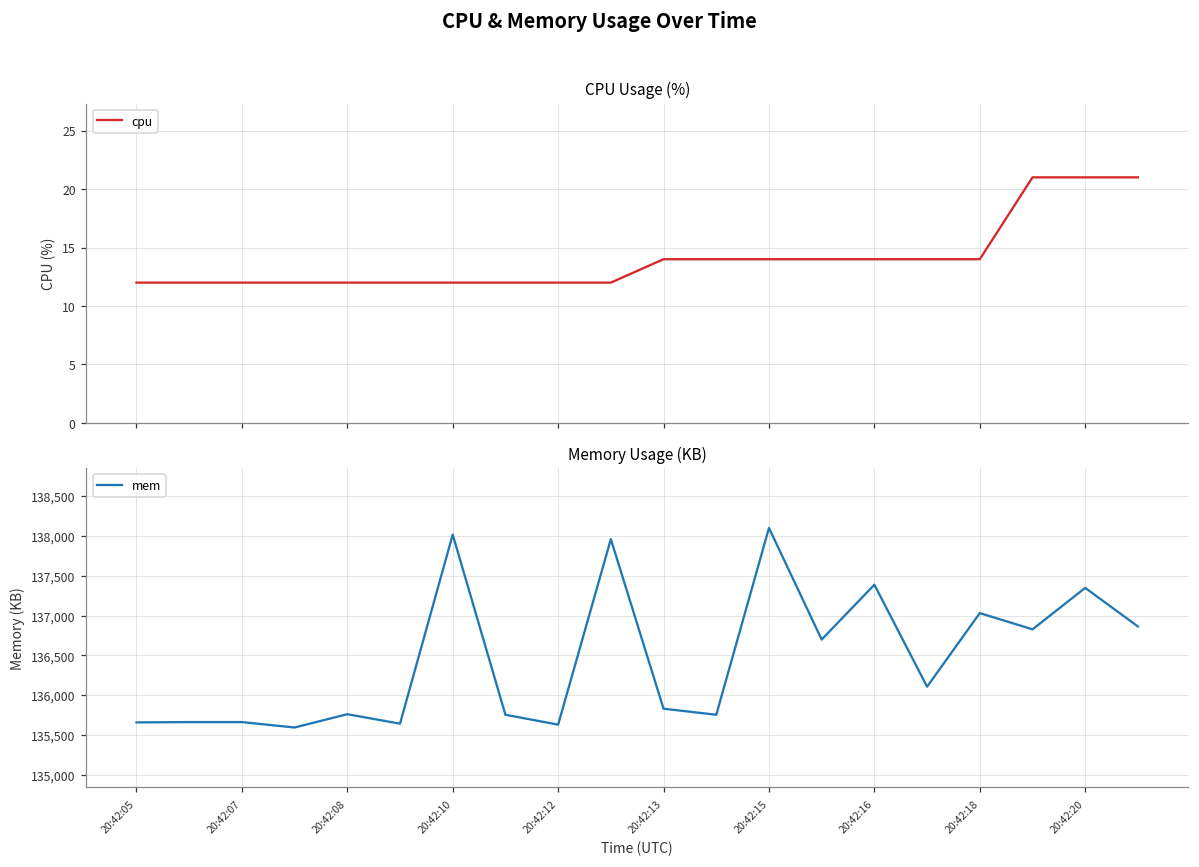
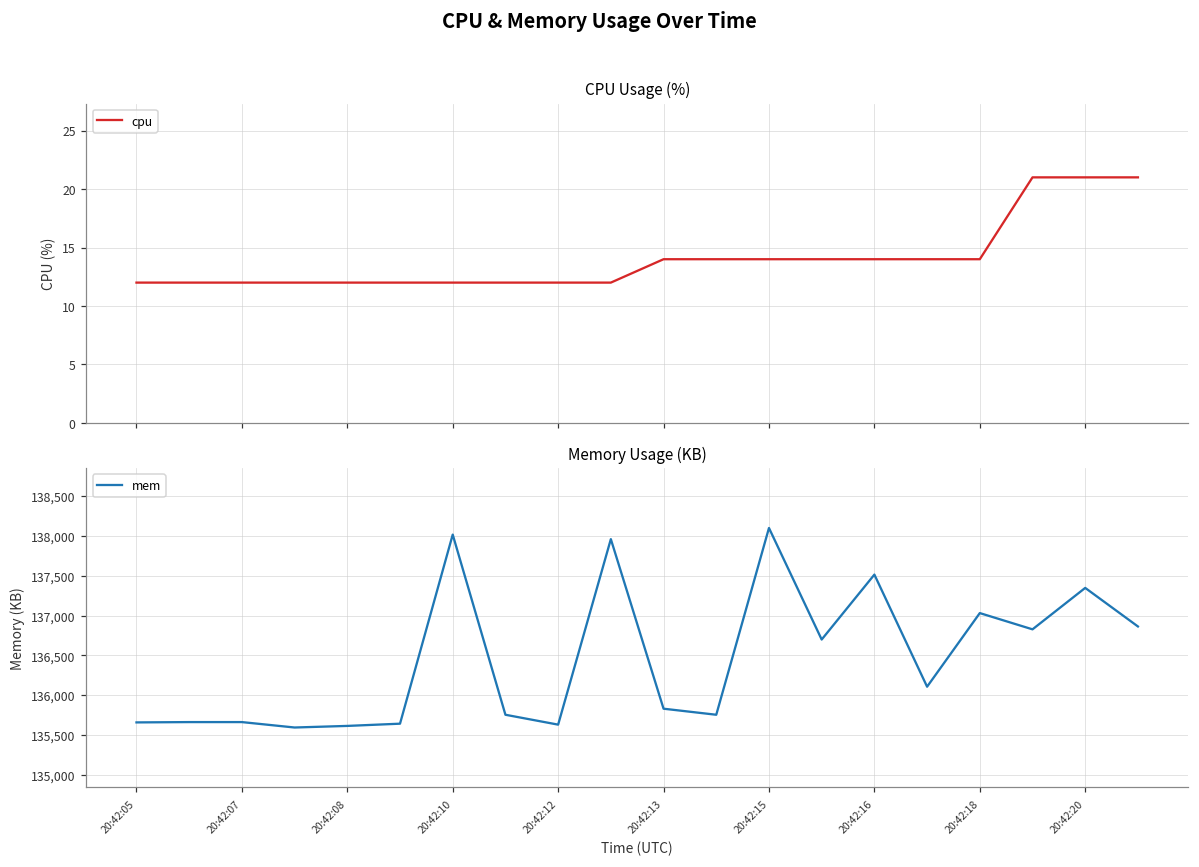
Memory Usage (KB), 20:42:08: 135,800 -> 135,600
Memory Usage (KB), 20:42:16: 137,400 -> 137,500
